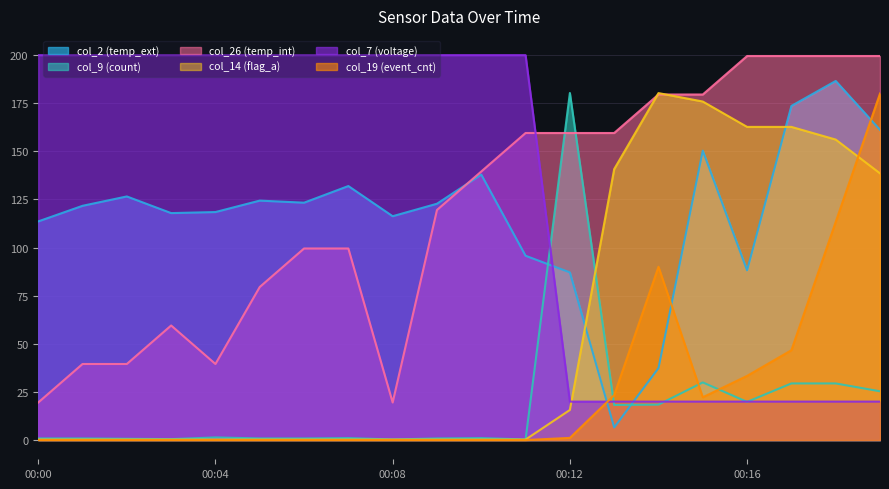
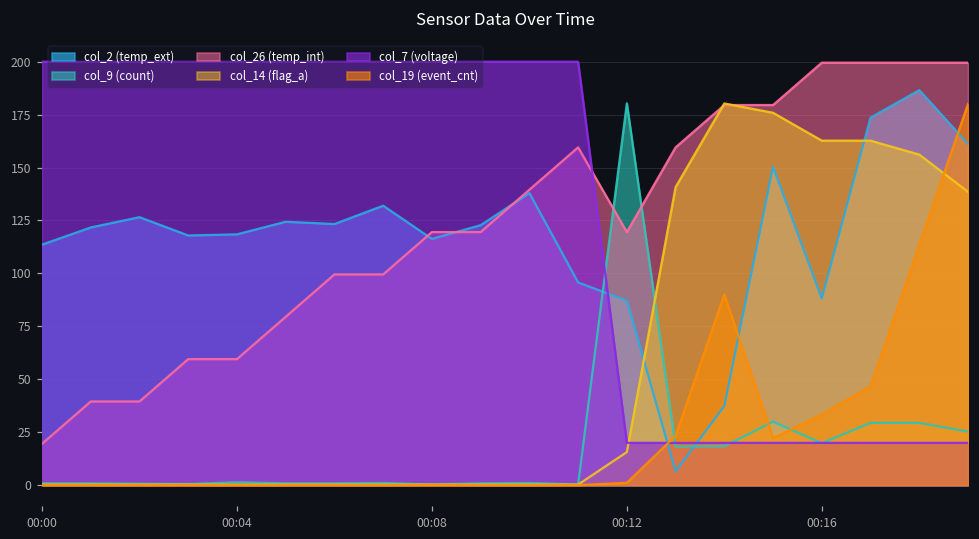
col_26 (temp_int), 00:04: 40 -> 60
col_26 (temp_int), 00:08: 20 -> 120
col_26 (temp_int), 00:12: 160 -> 120
